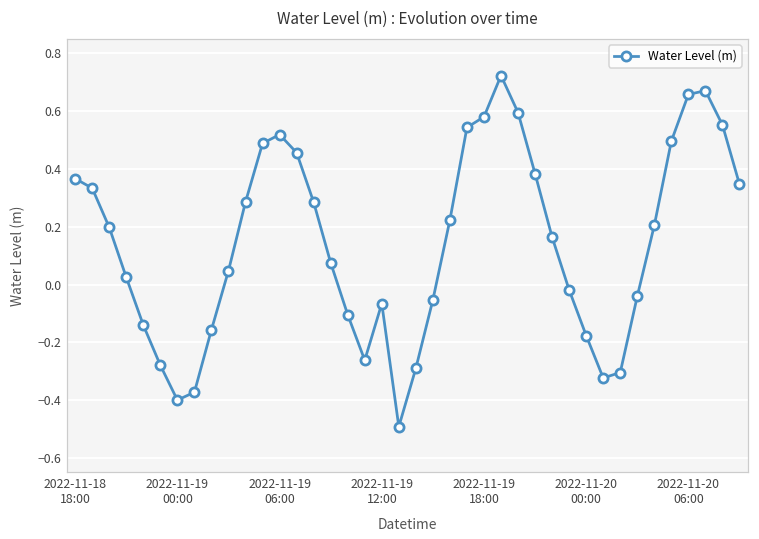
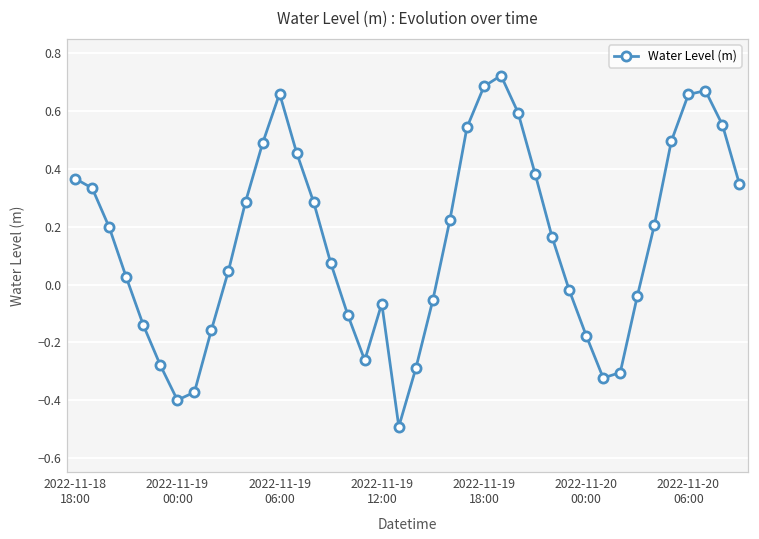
2022-11-19 06:00: 0.52 -> 0.66
2022-11-19 18:00: 0.58 -> 0.69
